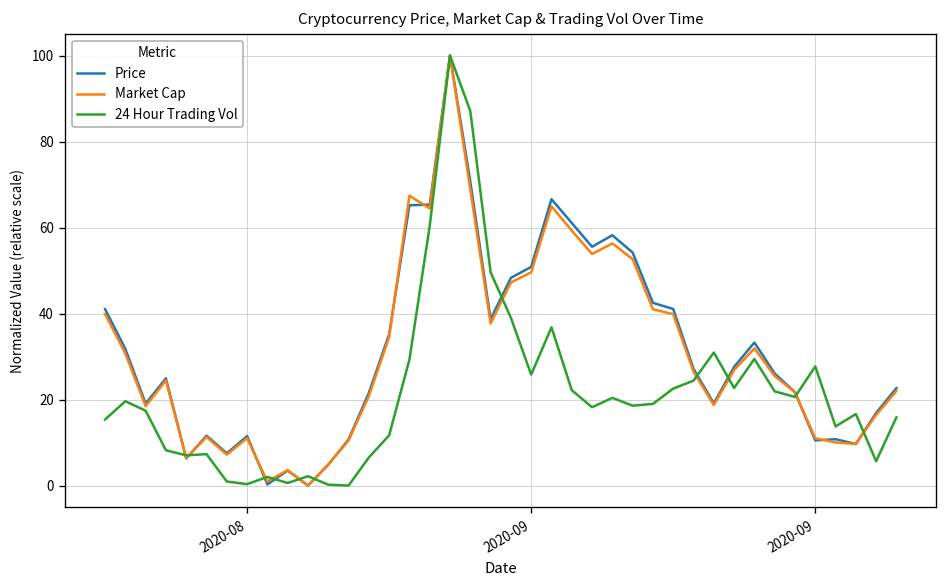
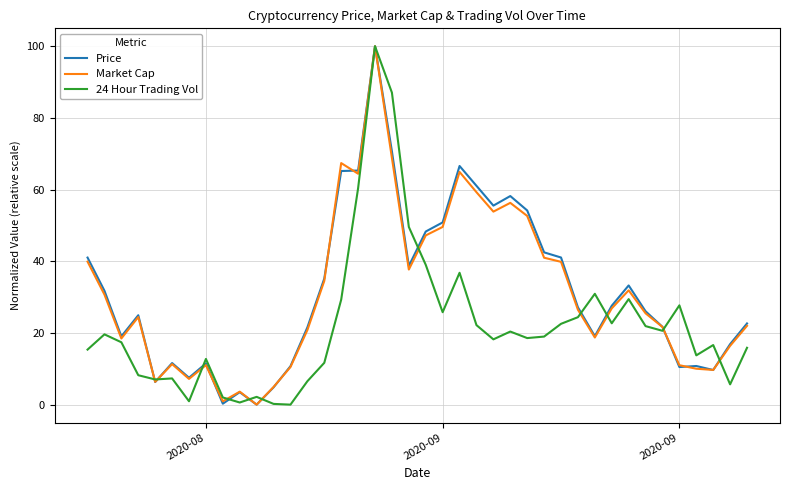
24 Hour Trading Vol, 2020-08: 0 -> 13
